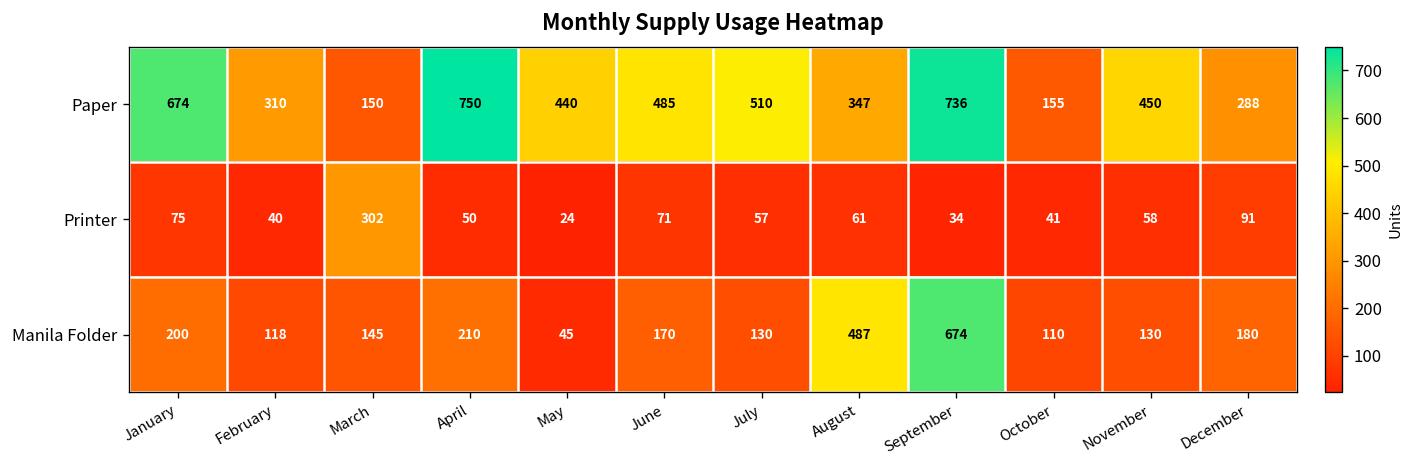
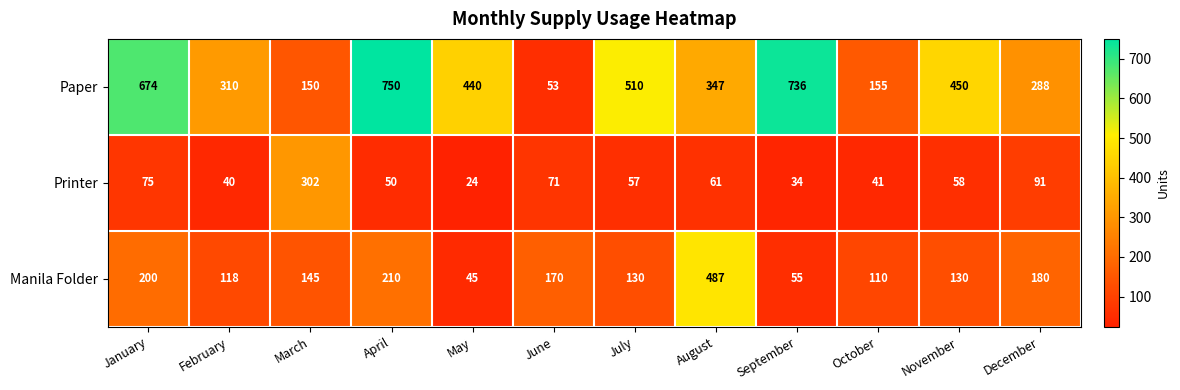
Paper, June: 485 -> 53
Manila Folder, September: 674 -> 55
